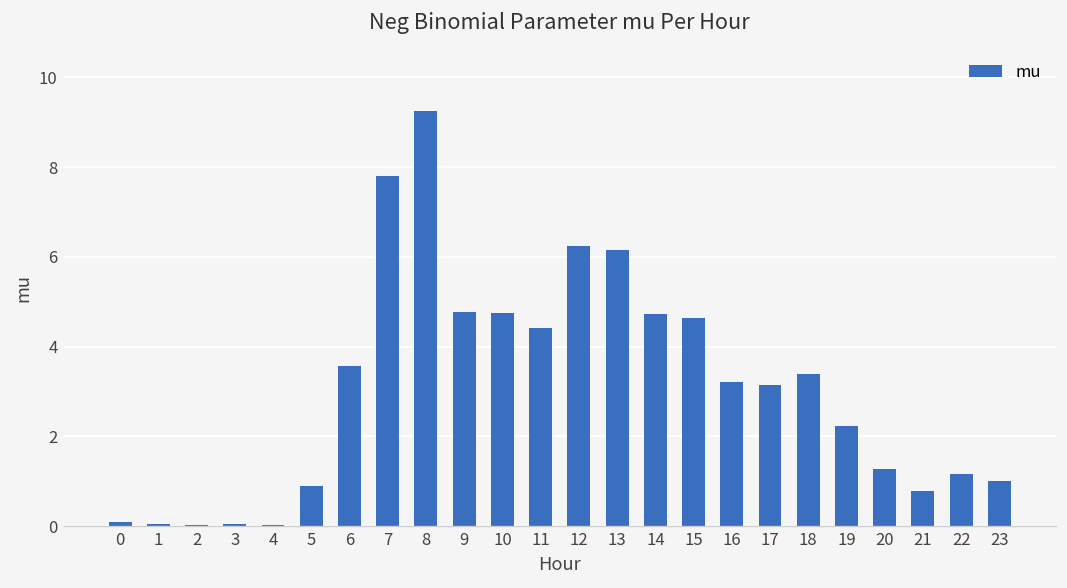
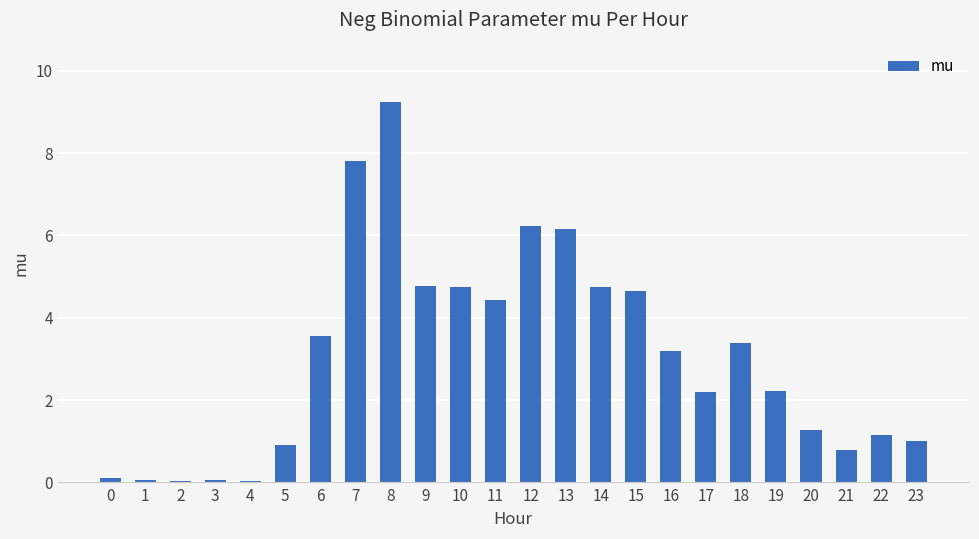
17: 3.2 -> 2.2
